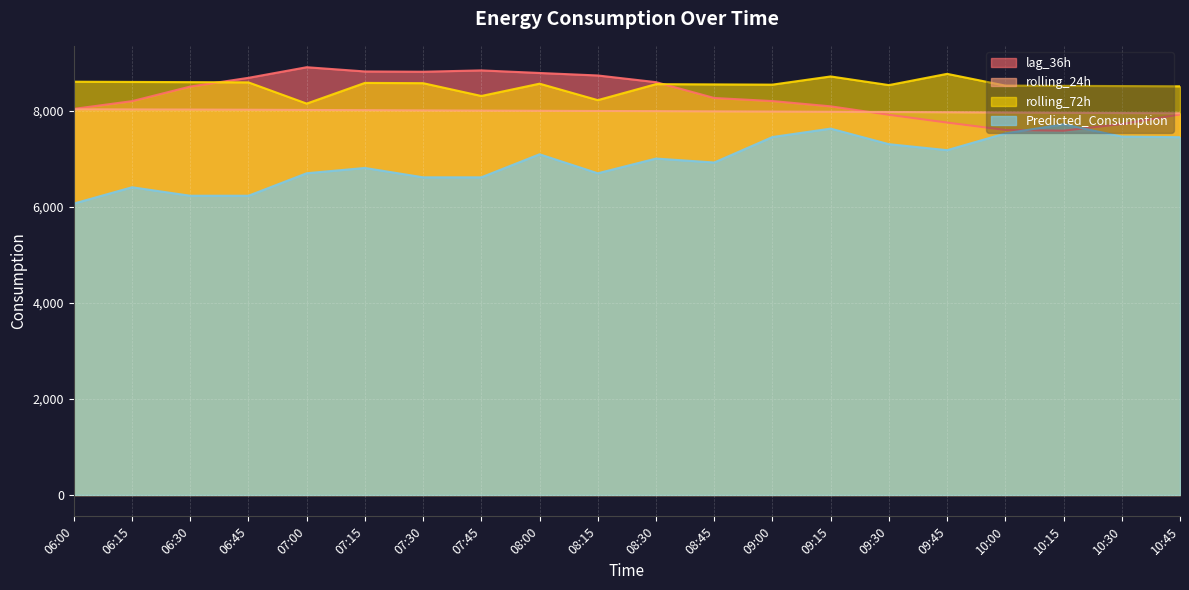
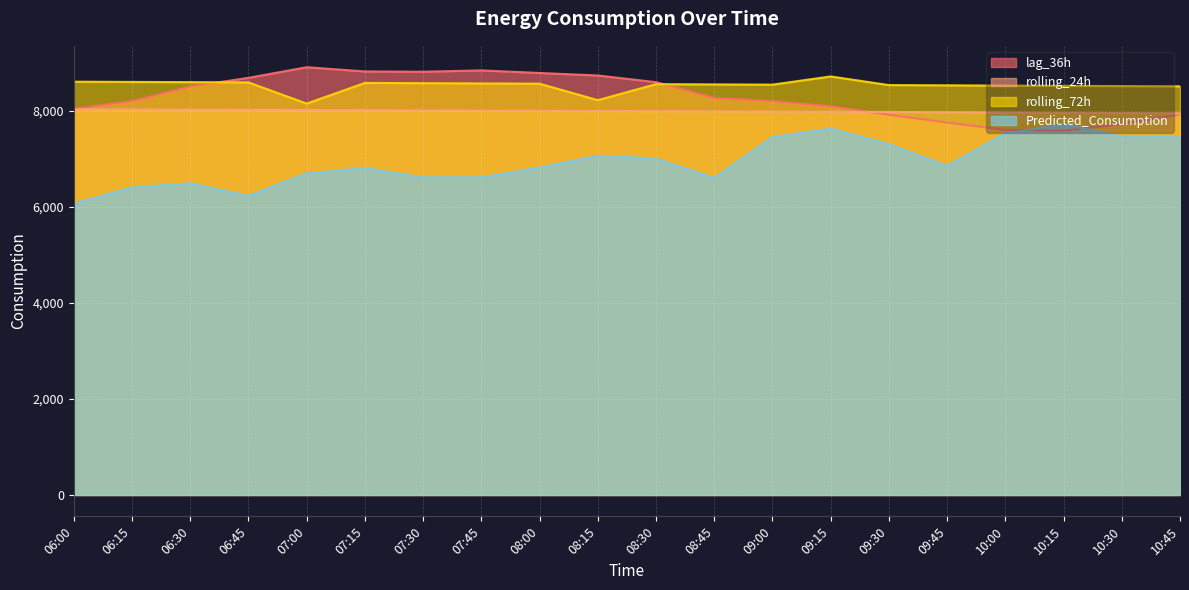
Predicted_Consumption, 06:30: 6,200 -> 6,500
rolling_72h, 07:45: 8,300 -> 8,600
Predicted_Consumption, 08:00: 7,100 -> 6,800
Predicted_Consumption, 08:15: 6,700 -> 7,100
Predicted_Consumption, 08:45: 6,900 -> 6,600
rolling_72h, 09:45: 8,800 -> 8,500
Predicted_Consumption, 09:45: 7,200 -> 6,900
